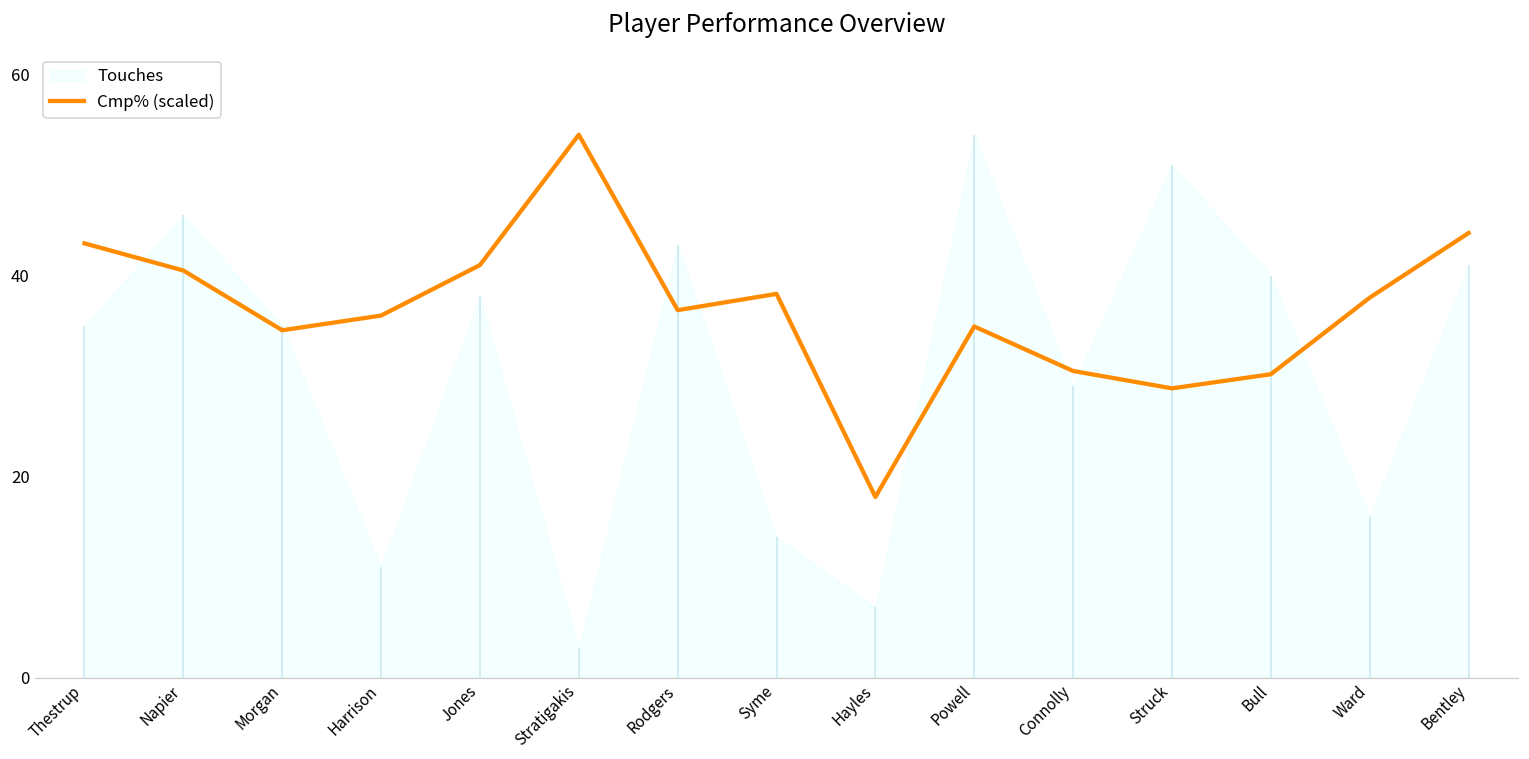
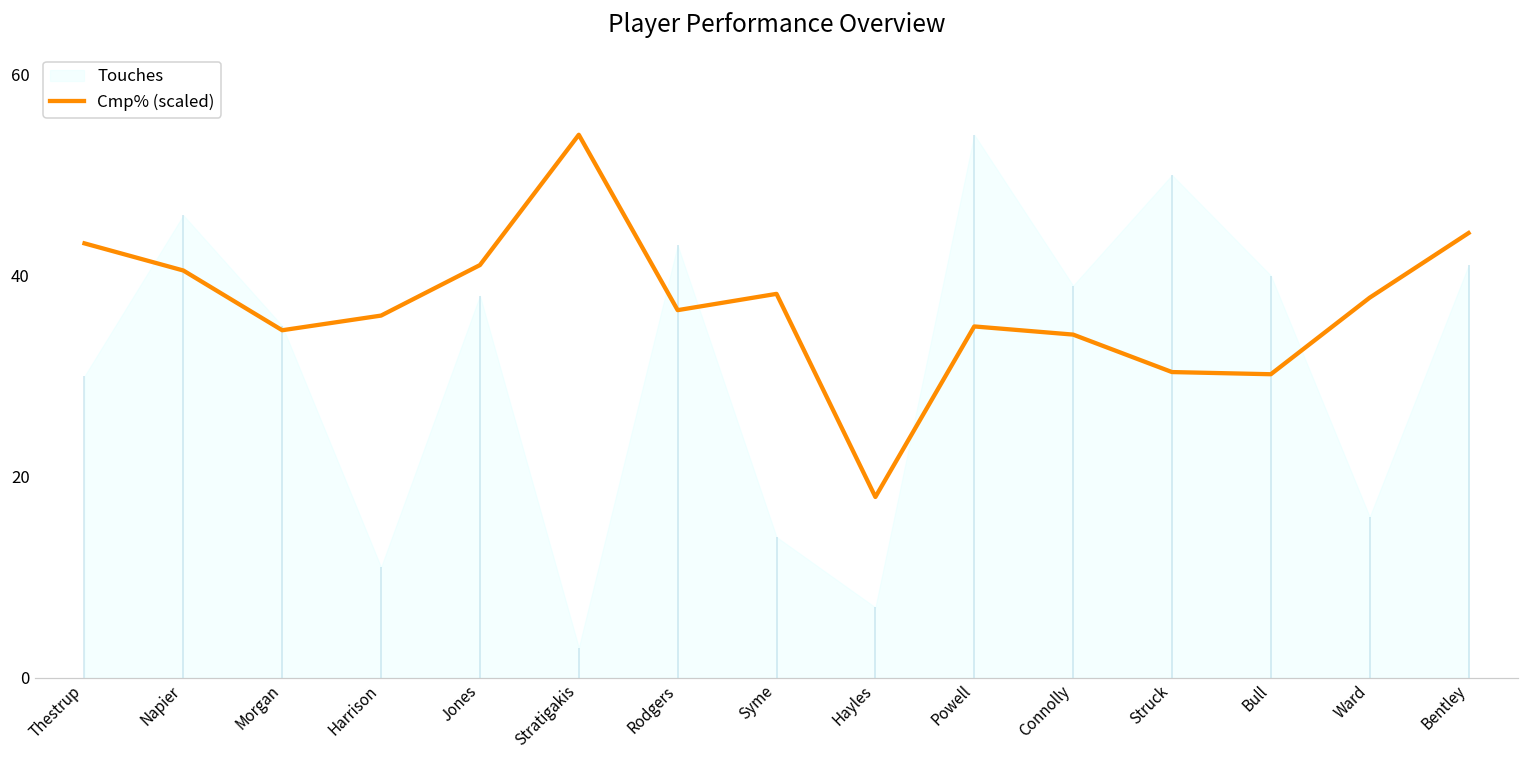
Touches, Thestrup: 35 -> 30
Cmp% (scaled), Connolly: 31 -> 34
Touches, Connolly: 29 -> 39
Cmp% (scaled), Struck: 29 -> 30
Touches, Struck: 51 -> 50
